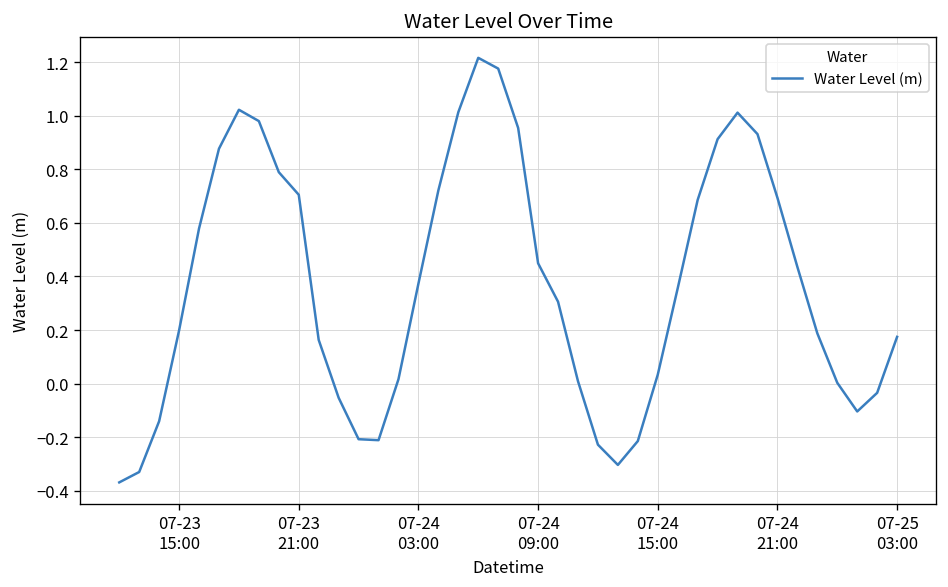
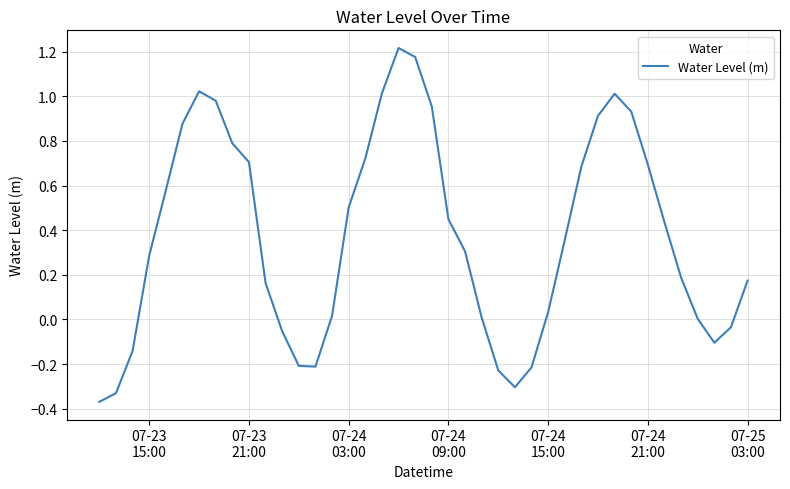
07-23 15:00: 0.20 -> 0.29
07-24 03:00: 0.37 -> 0.50
